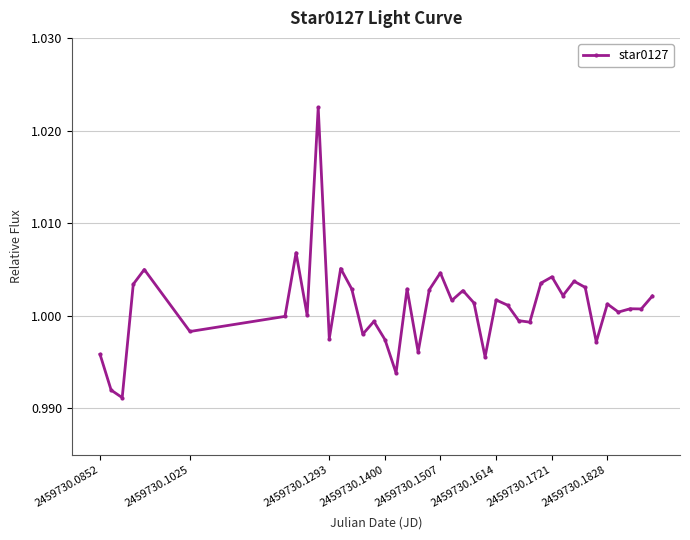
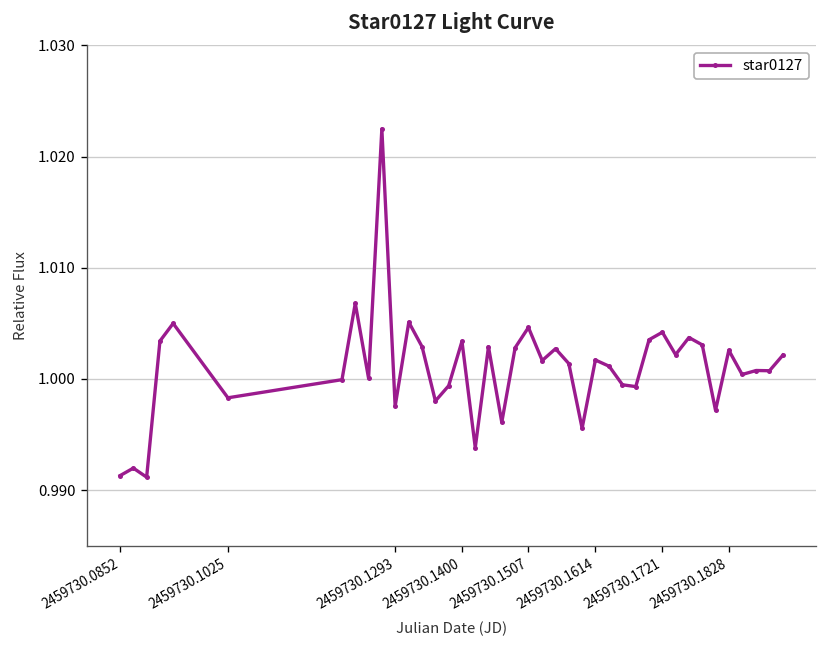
2459730.0852: 0.996 -> 0.991
2459730.1400: 0.997 -> 1.003
2459730.1828: 1.001 -> 1.003
